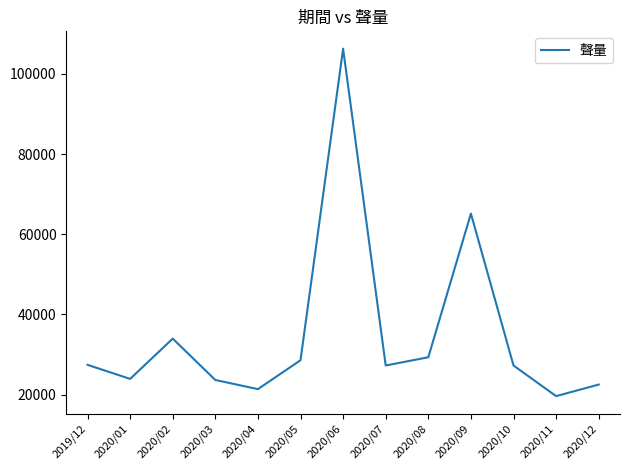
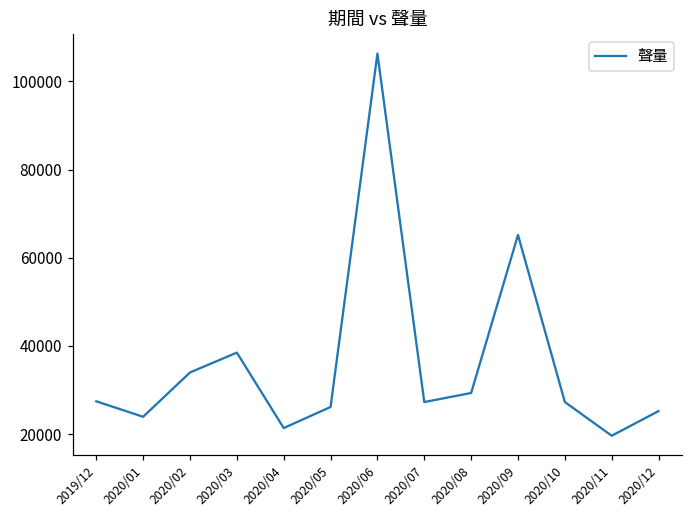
2020/03: 24000 -> 38000
2020/05: 29000 -> 26000
2020/12: 23000 -> 25000
